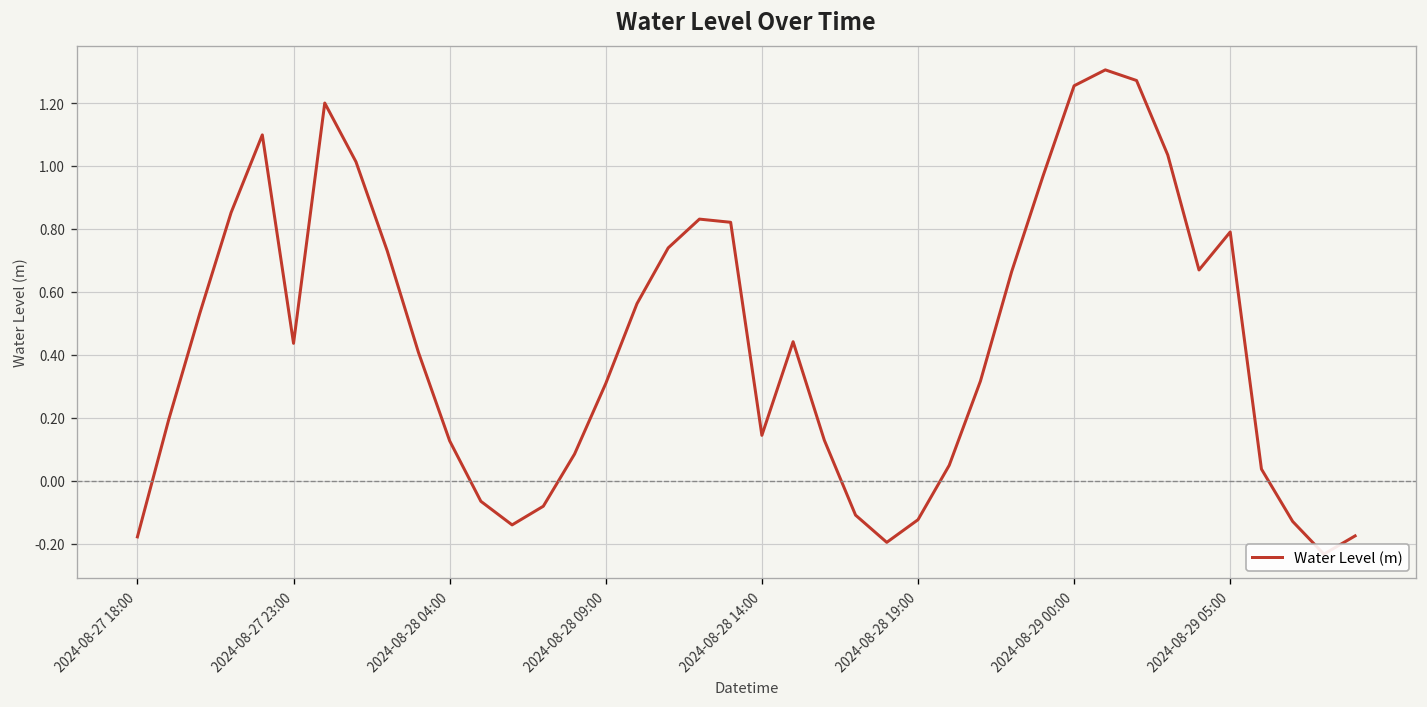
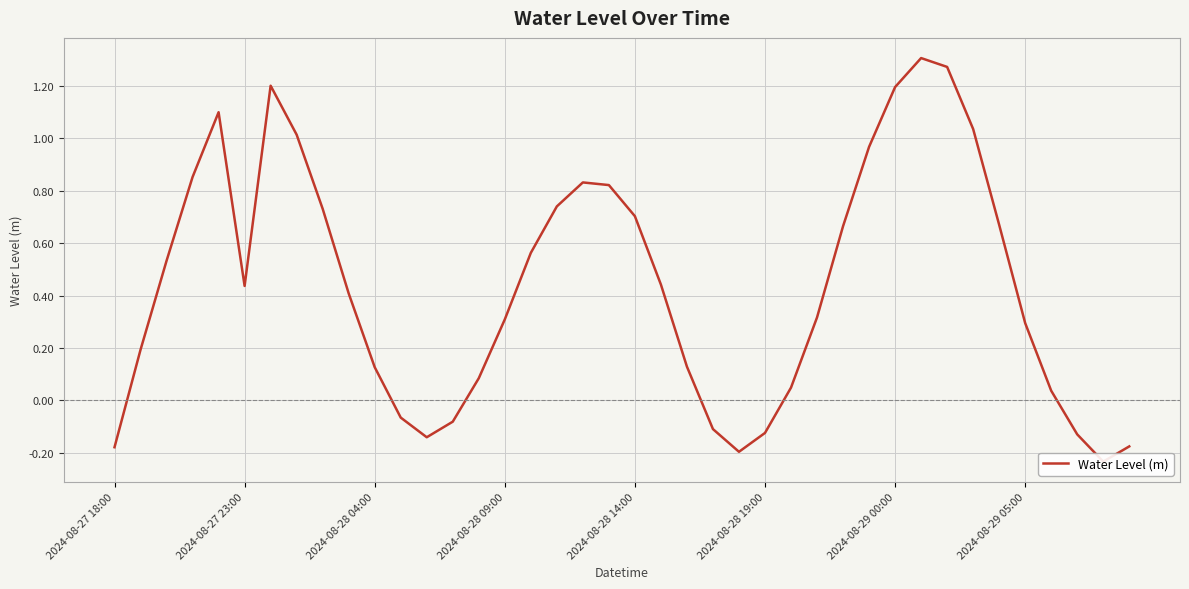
2024-08-28 14:00: 0.14 -> 0.70
2024-08-29 00:00: 1.25 -> 1.19
2024-08-29 05:00: 0.79 -> 0.29
